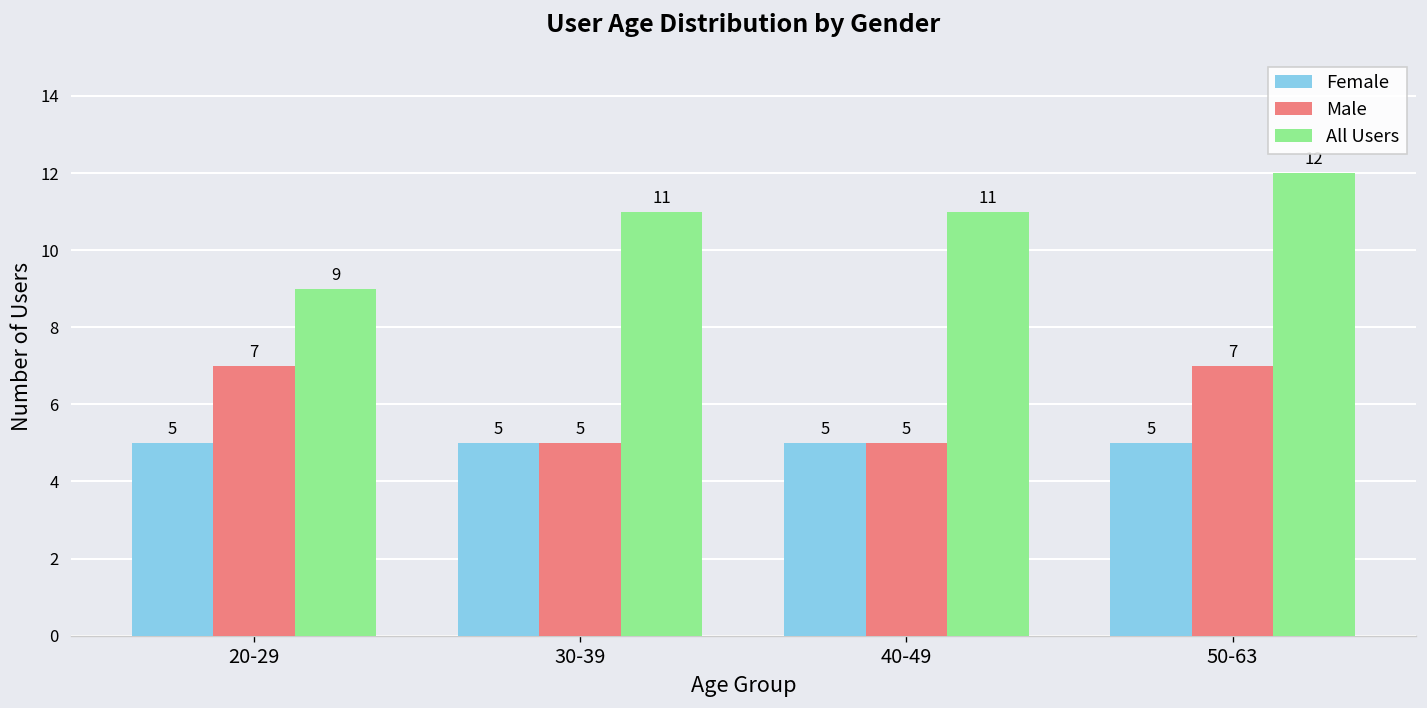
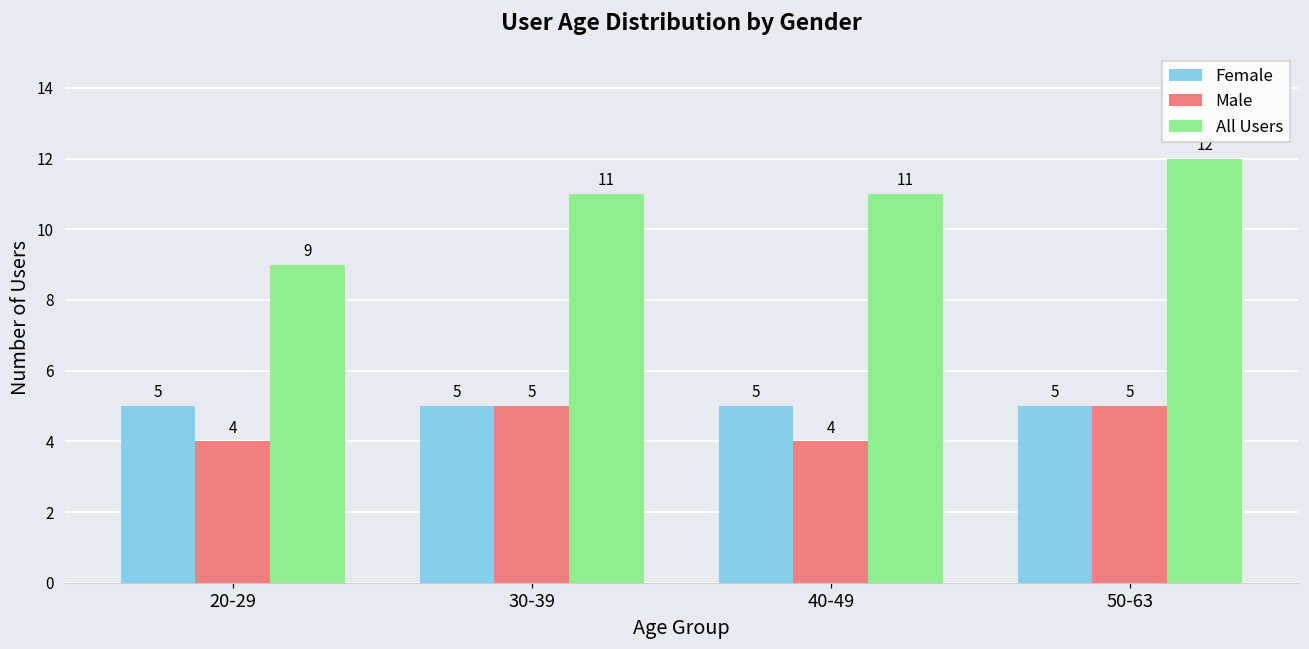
Male, 20-29: 7 -> 4
Male, 40-49: 5 -> 4
Male, 50-63: 7 -> 5
